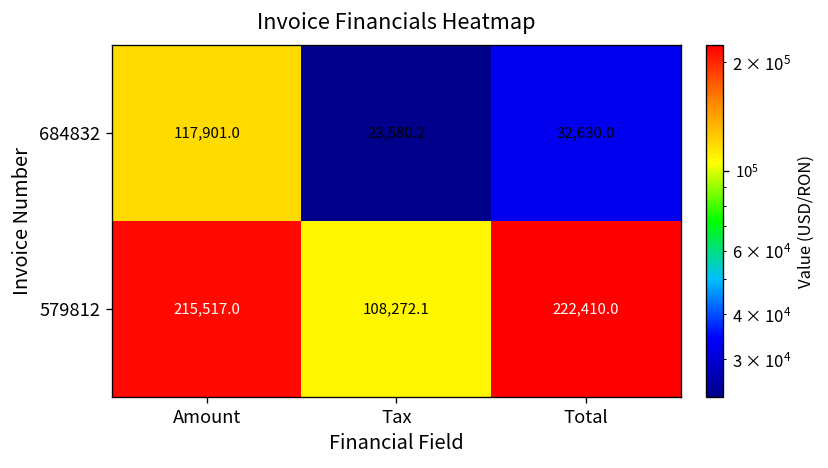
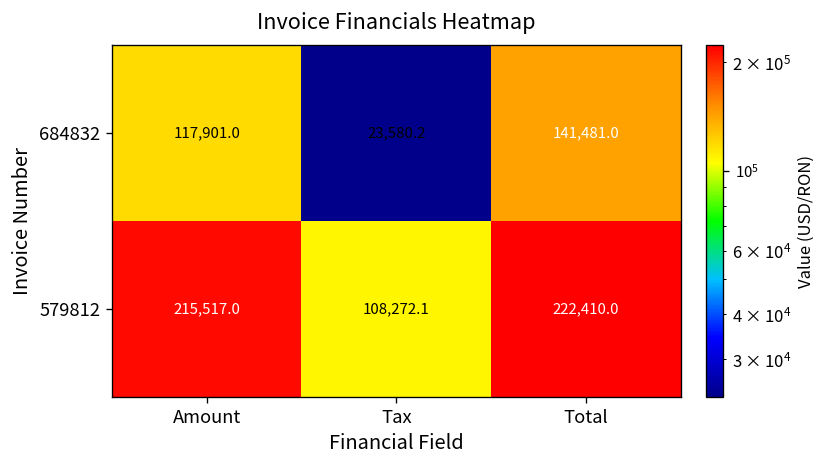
684832, Total: 32,630.0 -> 141,481.0
